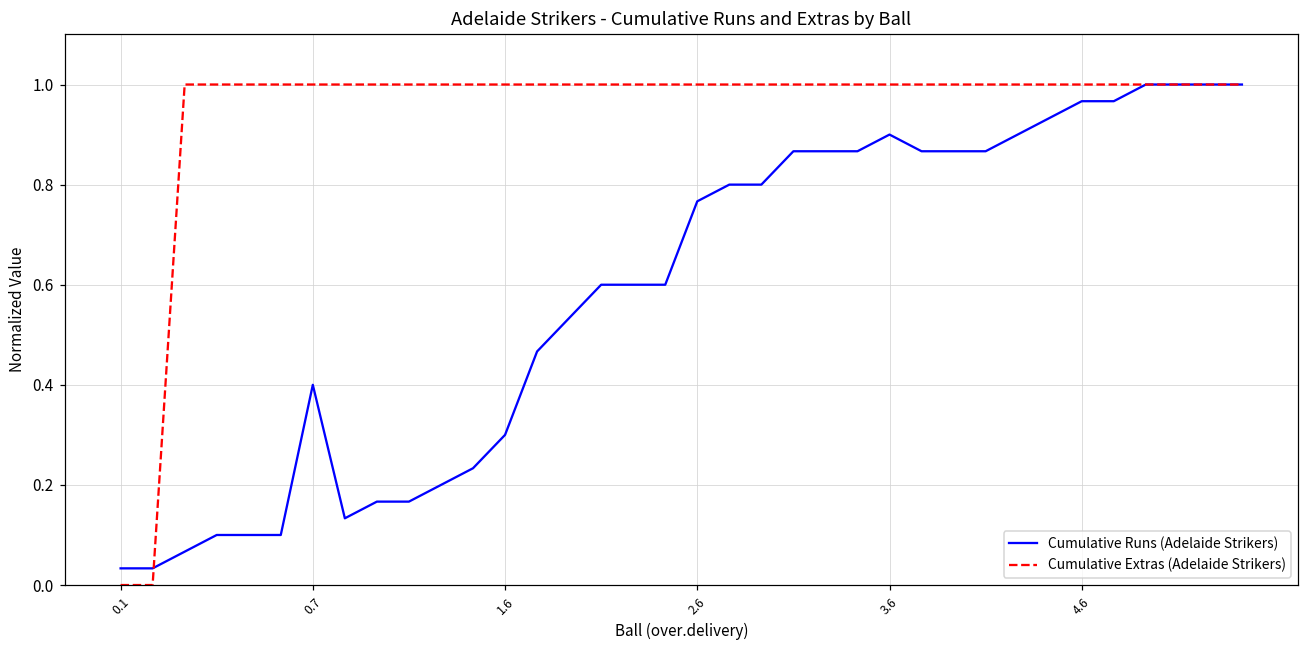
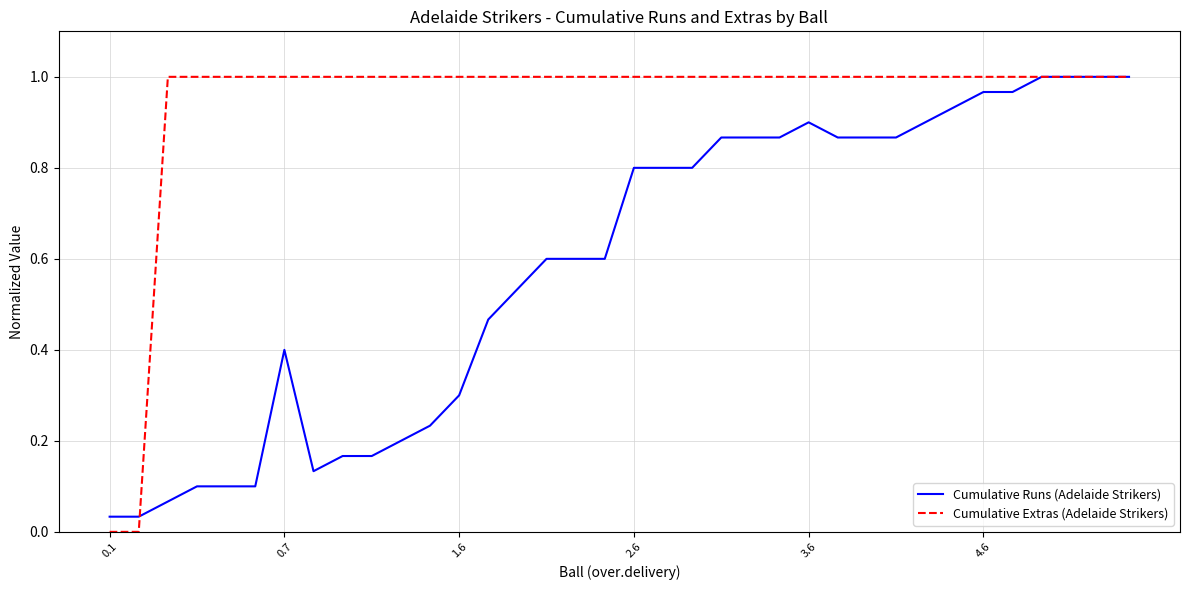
Cumulative Runs (Adelaide Strikers), 2.6: 0.77 -> 0.80
